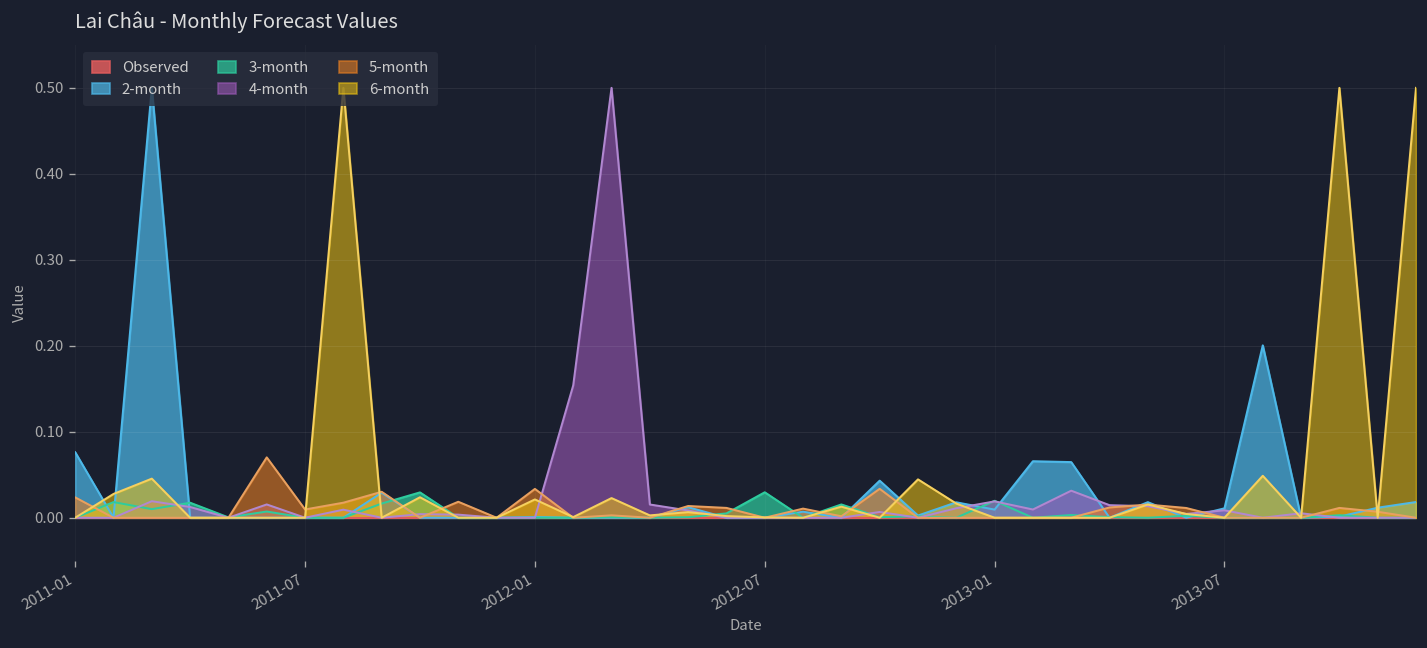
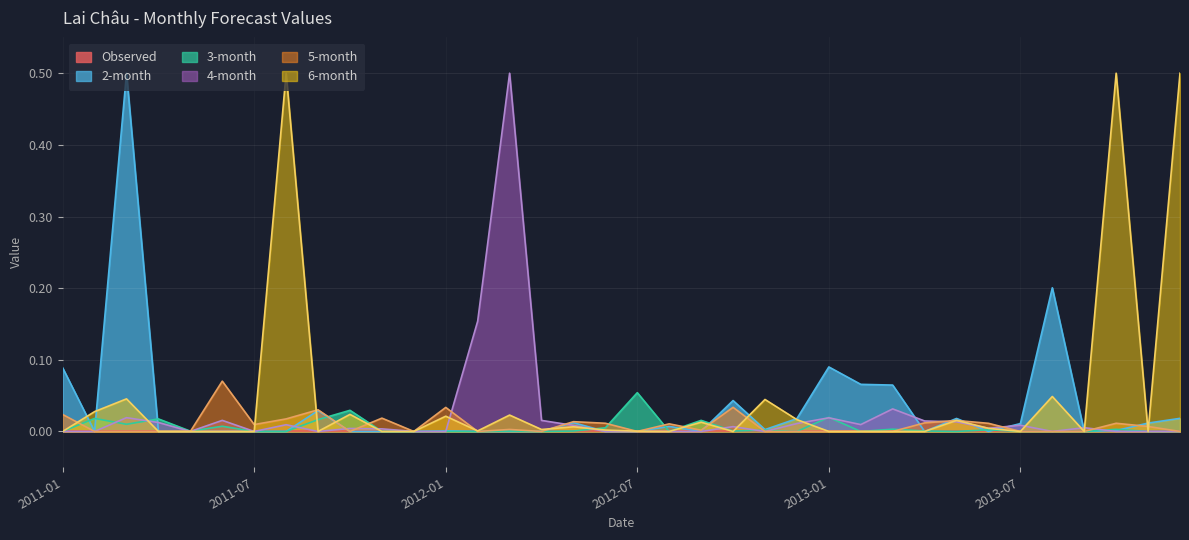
2-month, 2011-01: 0.08 -> 0.09
3-month, 2012-07: 0.03 -> 0.05
2-month, 2013-01: 0.01 -> 0.09
